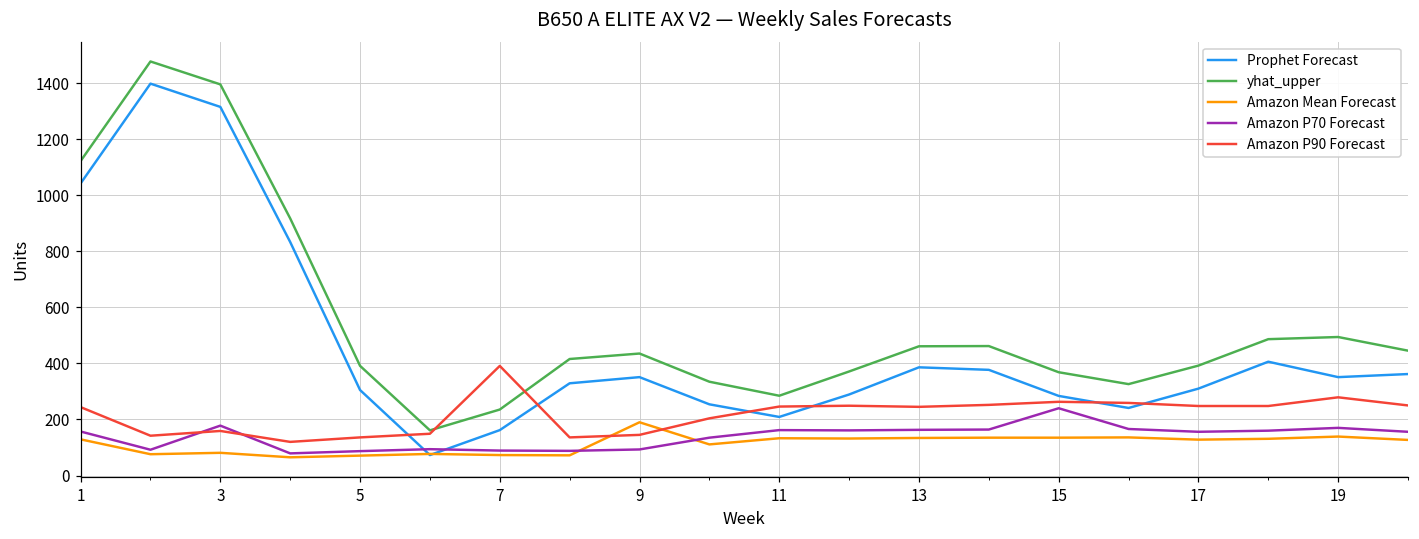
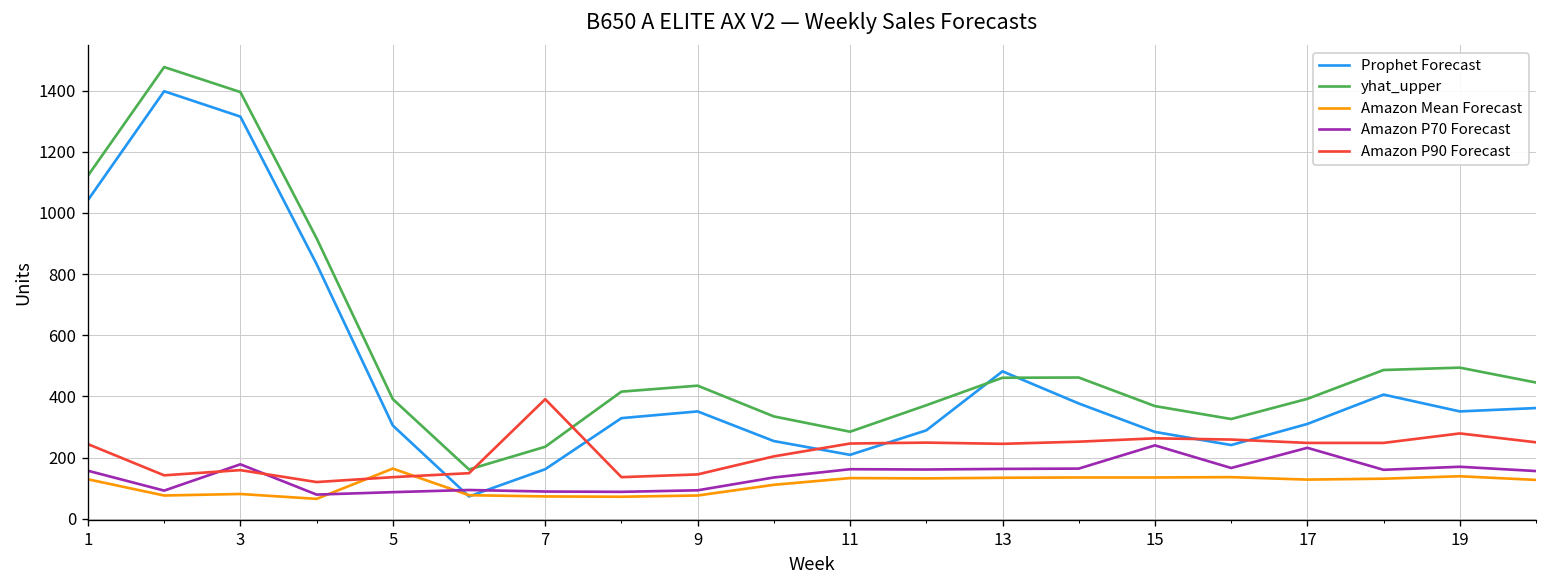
Amazon Mean Forecast, 5: 70 -> 160
Amazon Mean Forecast, 9: 190 -> 80
Prophet Forecast, 13: 390 -> 480
Amazon P70 Forecast, 17: 160 -> 230
